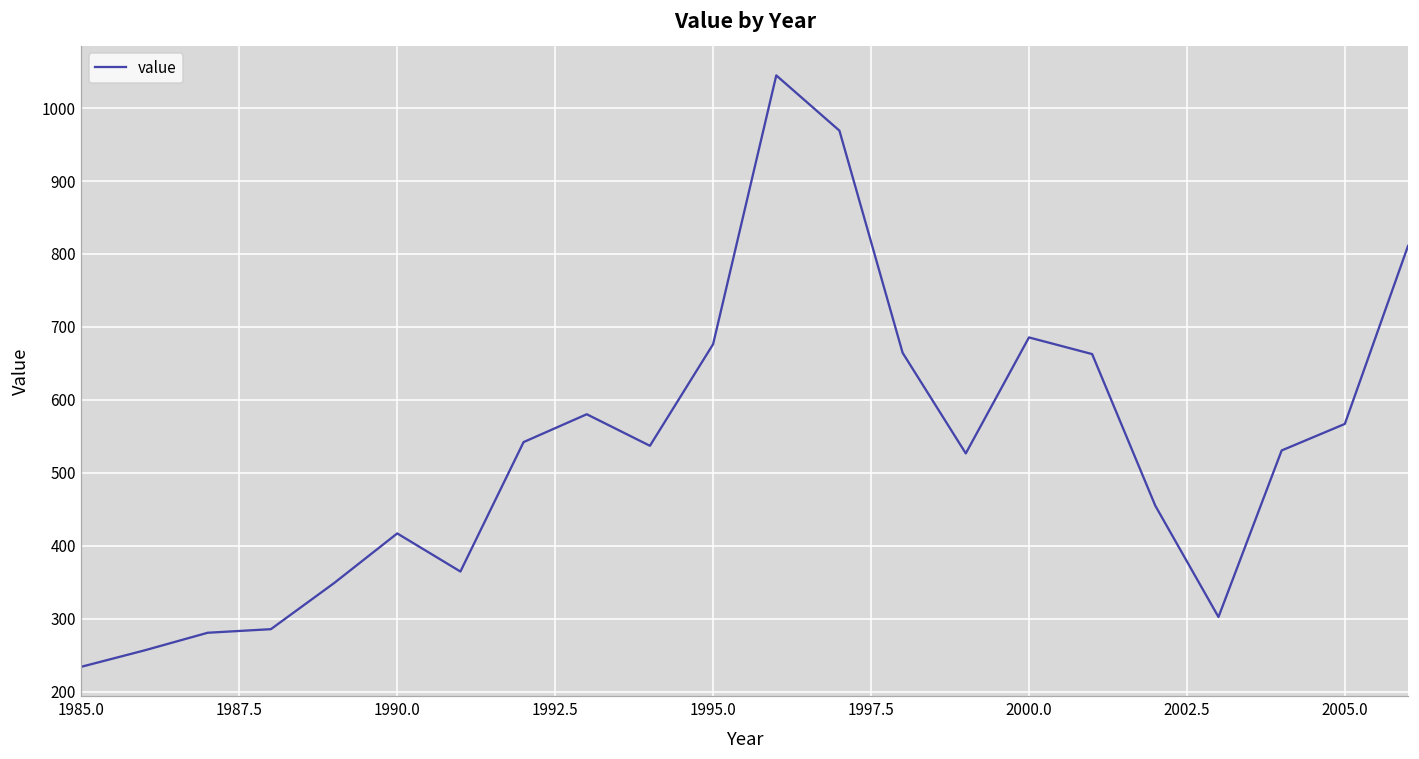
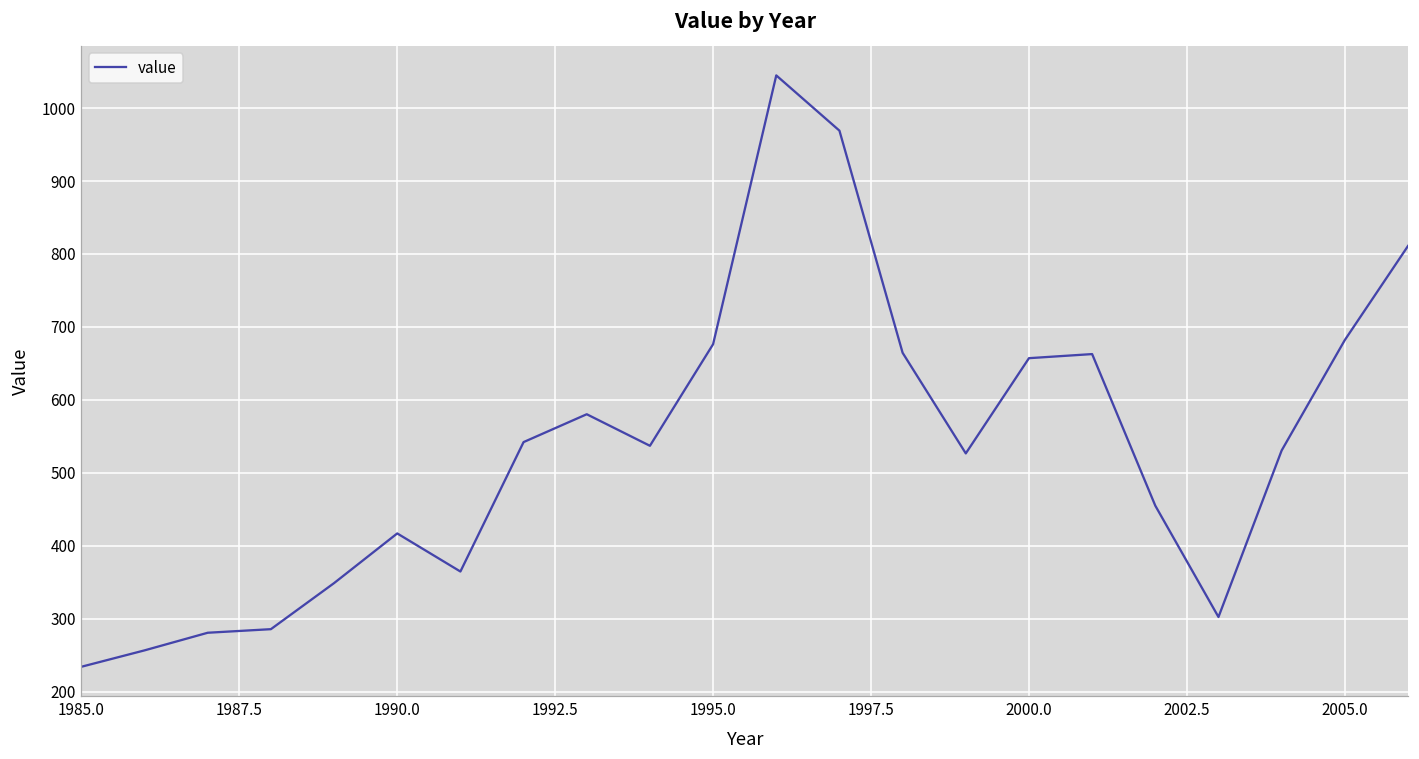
2000.0: 690 -> 660
2005.0: 570 -> 680
